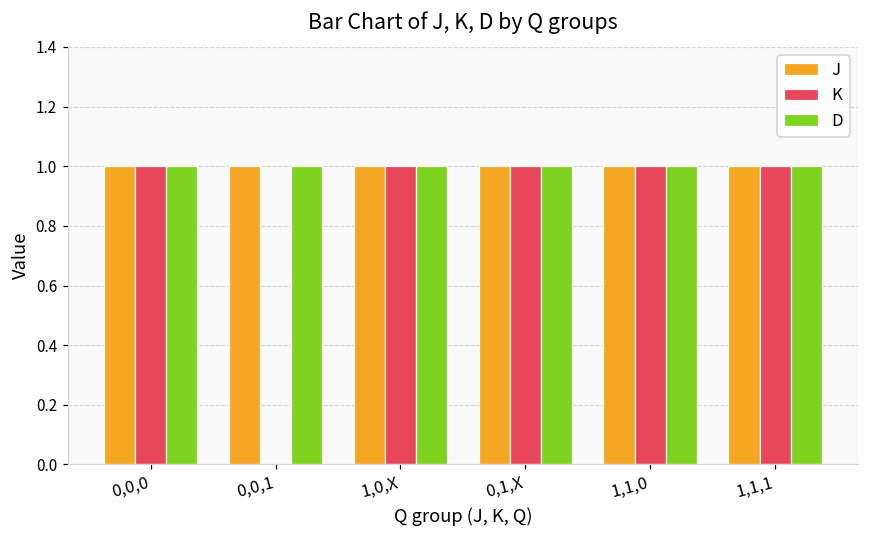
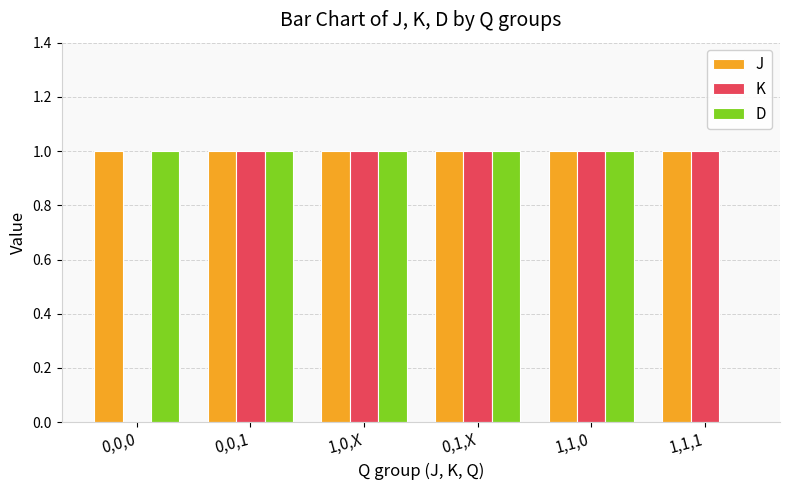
K, 0,0,0: 1 -> 0
K, 0,0,1: 0 -> 1
D, 1,1,1: 1 -> 0
